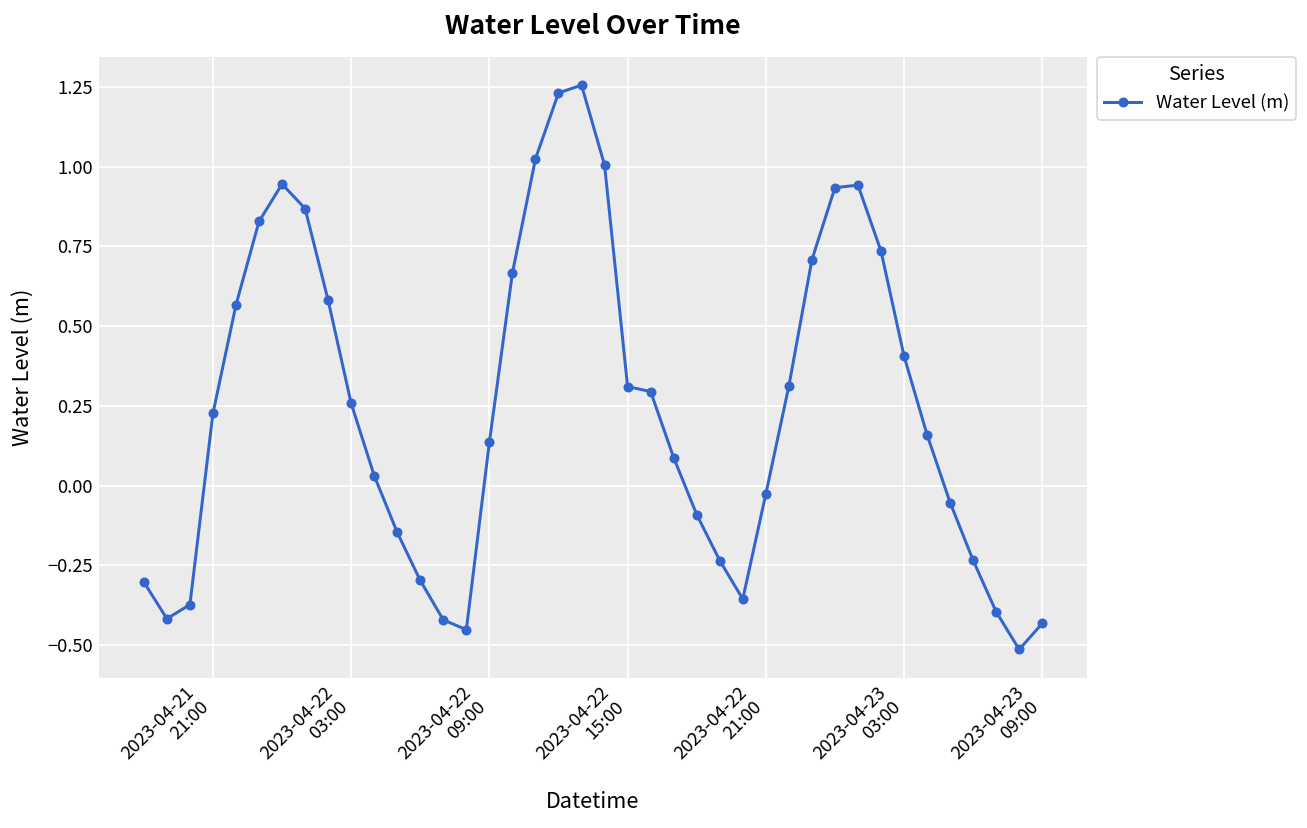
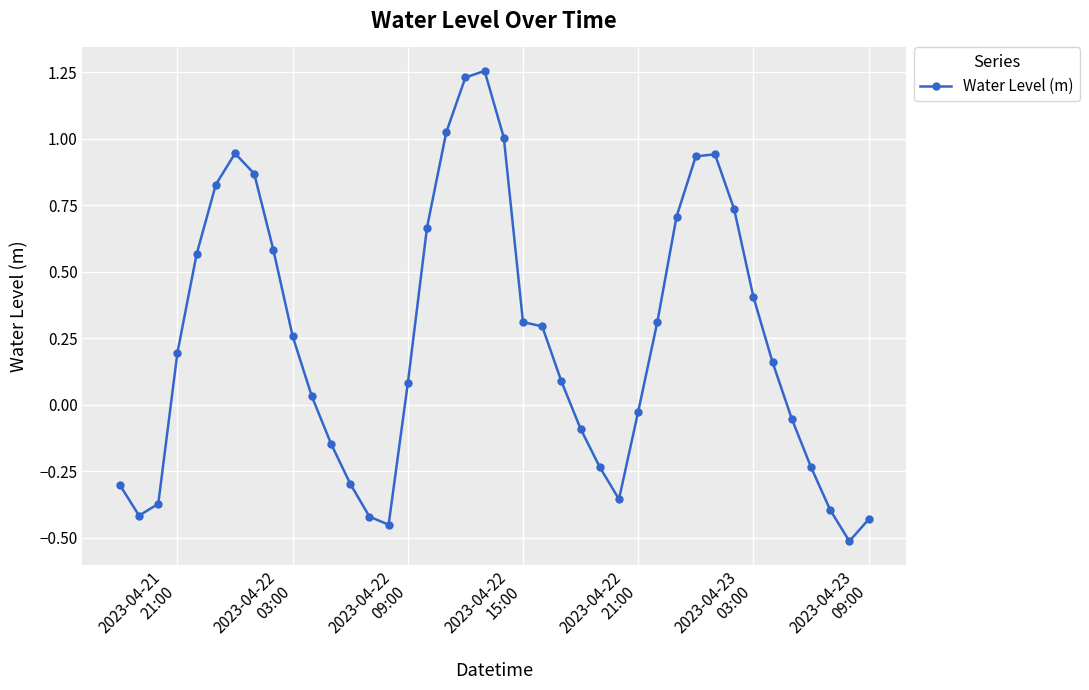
2023-04-21 21:00: 0.23 -> 0.20
2023-04-22 09:00: 0.14 -> 0.08
